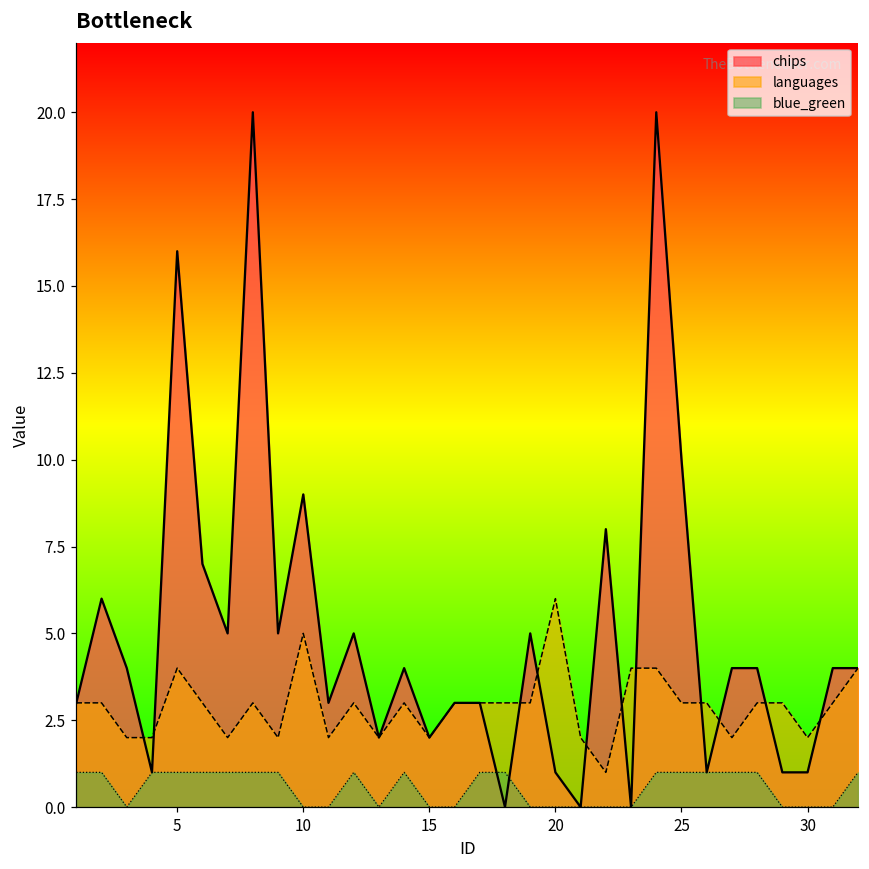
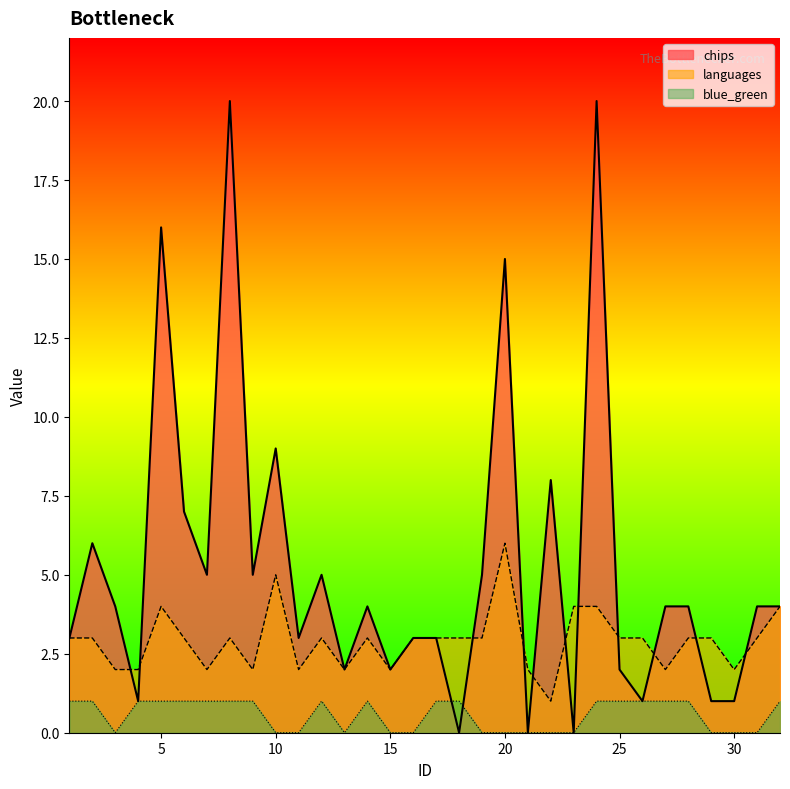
chips, 20: 1 -> 15
chips, 25: 10 -> 2
